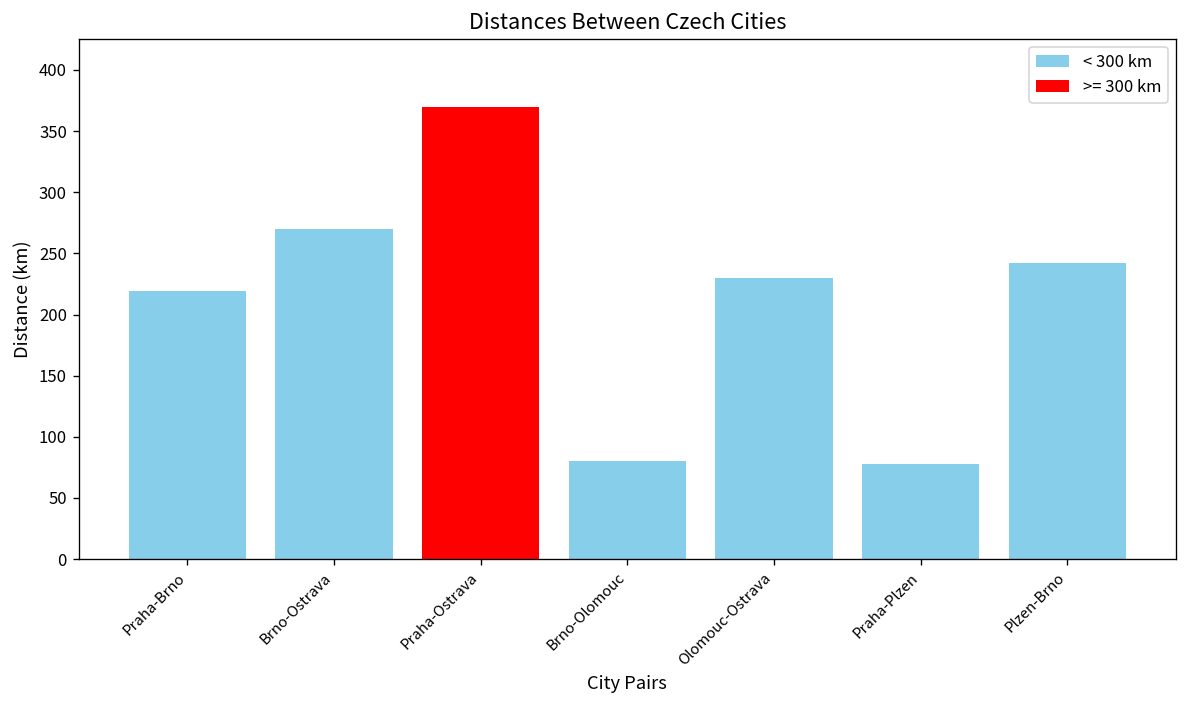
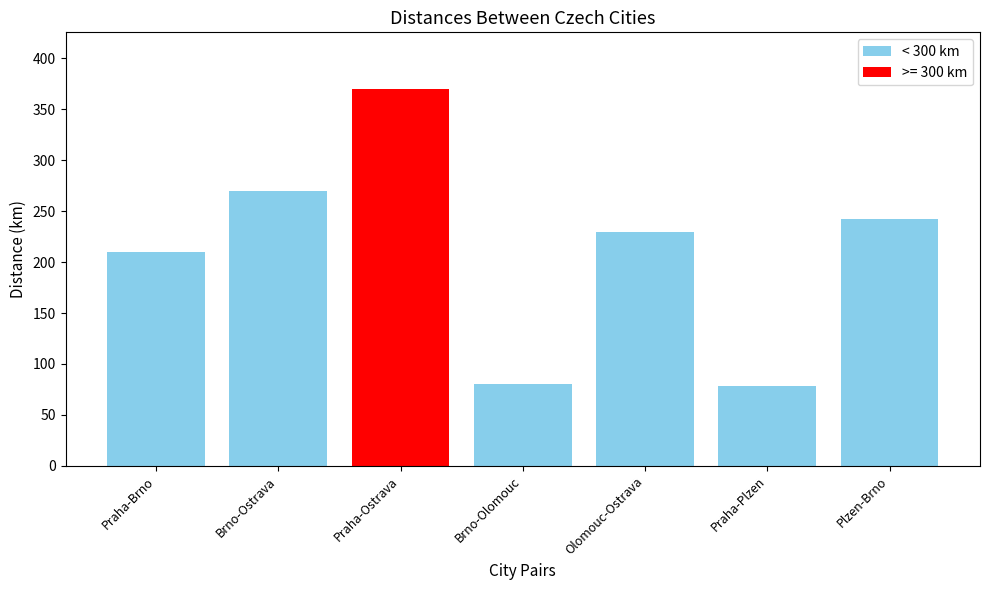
Praha-Brno: 219 -> 210
